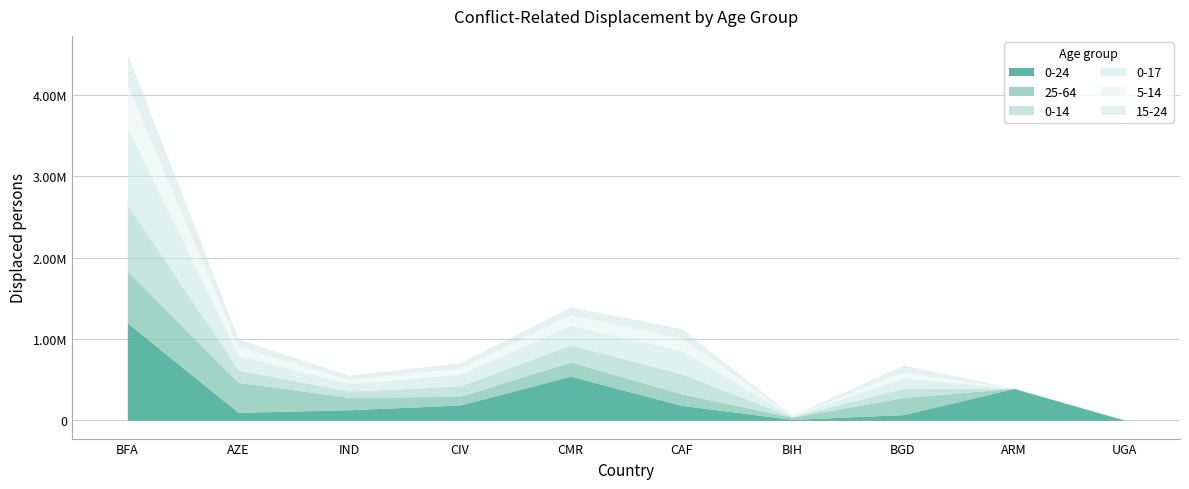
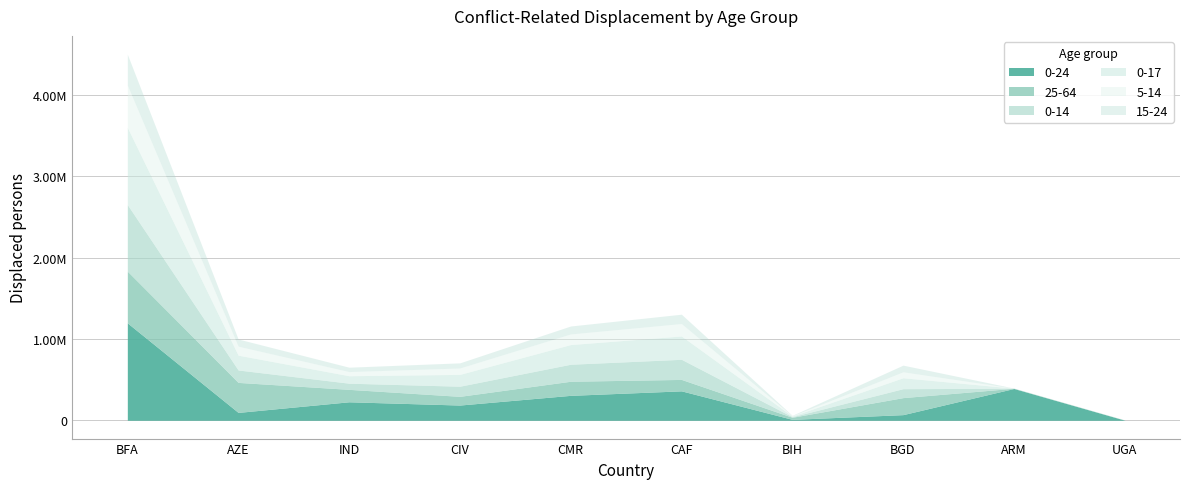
0-24, IND: 100000 -> 200000
0-24, CMR: 500000 -> 300000
0-24, CAF: 200000 -> 400000
